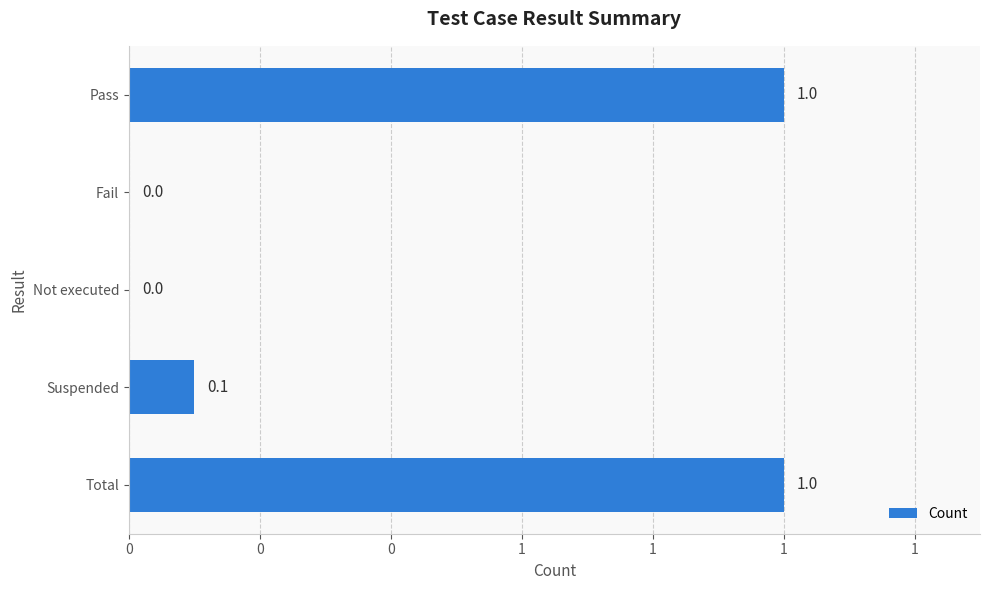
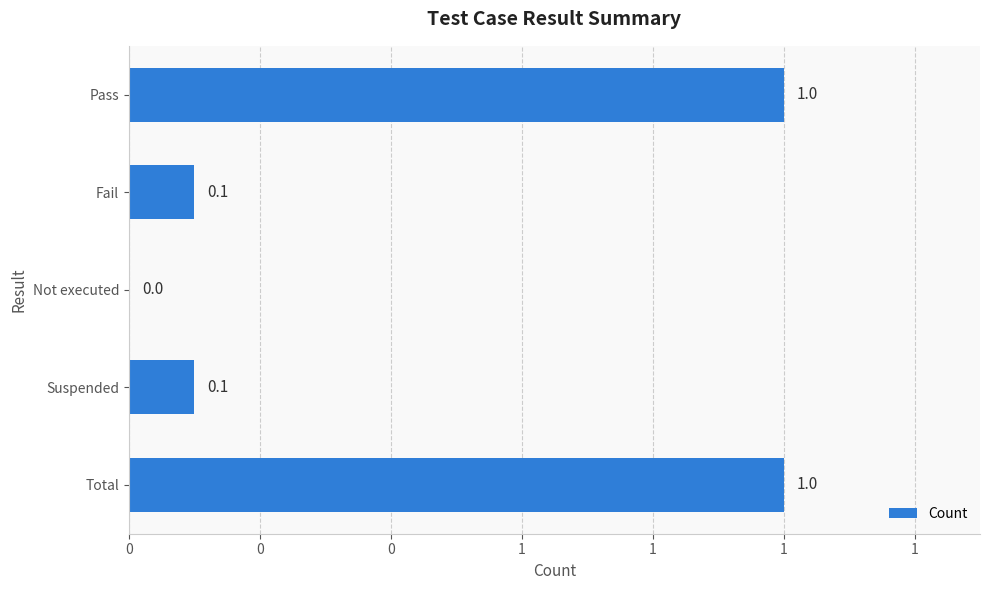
Fail: 0.0 -> 0.1
